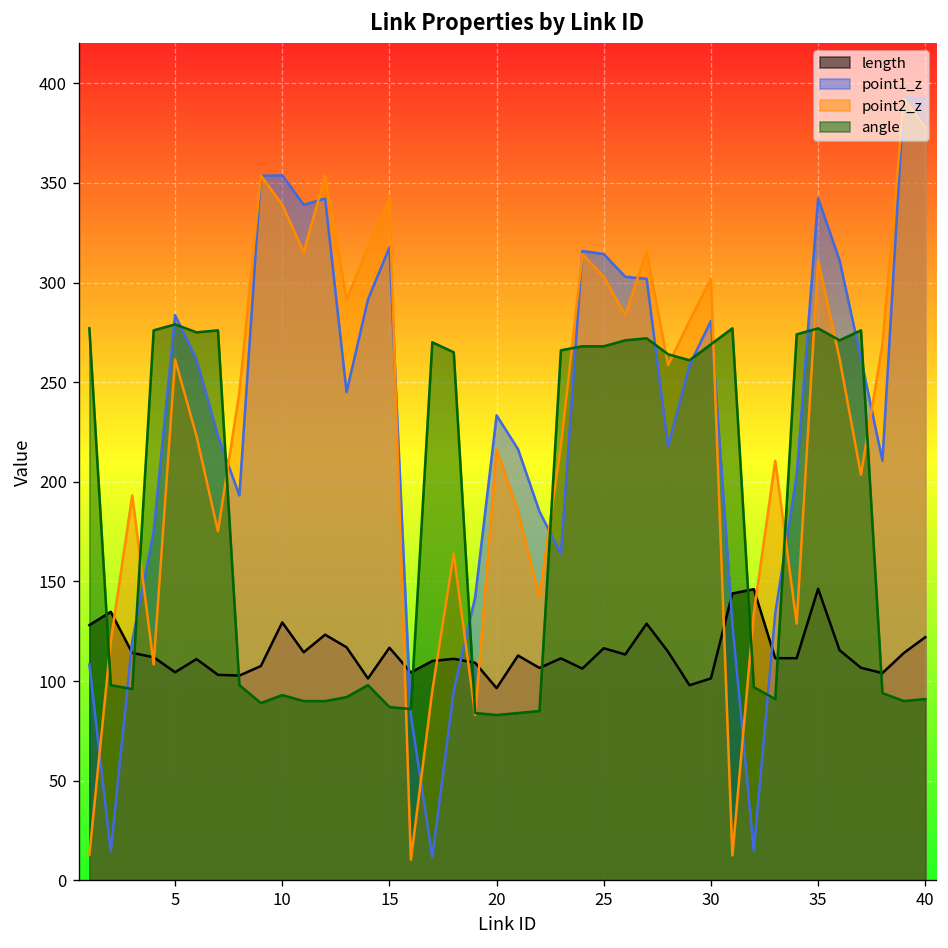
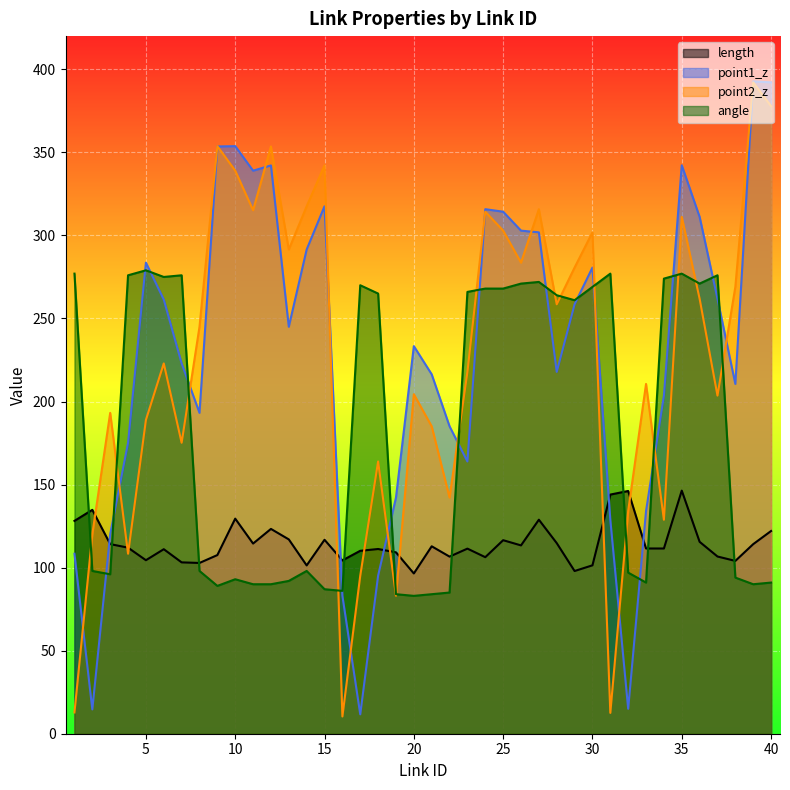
point2_z, 5: 261 -> 189
point2_z, 20: 216 -> 204
